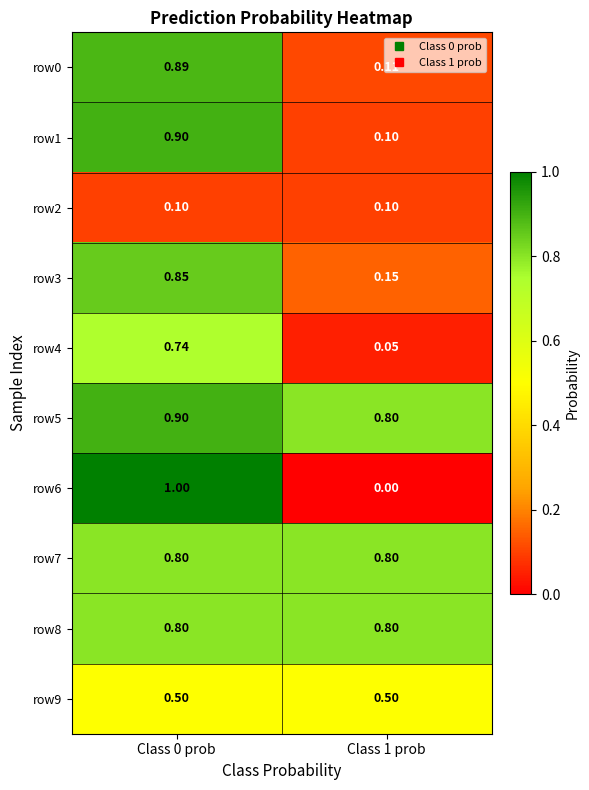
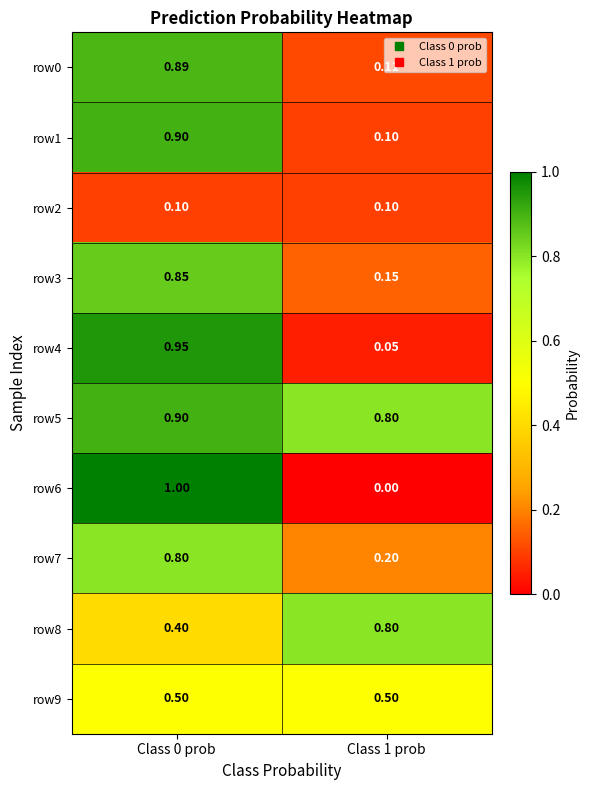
row4, Class 0 prob: 0.74 -> 0.95
row7, Class 1 prob: 0.80 -> 0.20
row8, Class 0 prob: 0.80 -> 0.40
